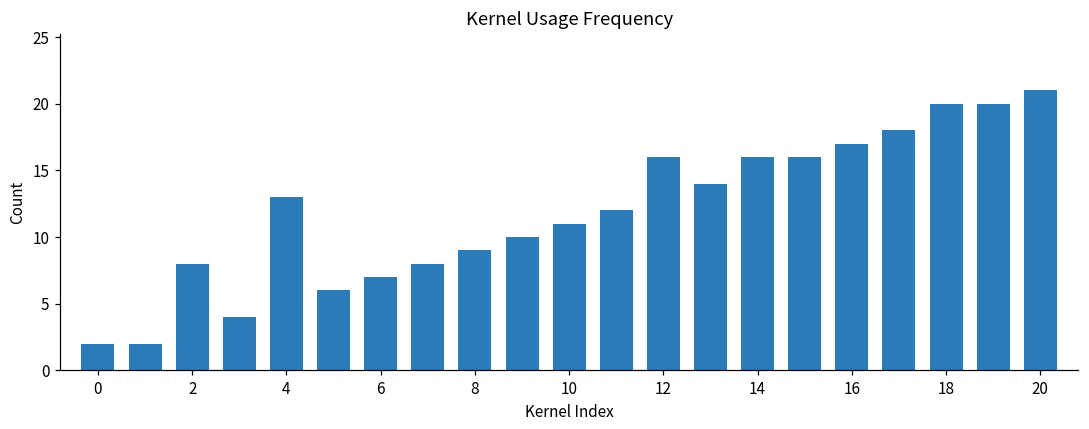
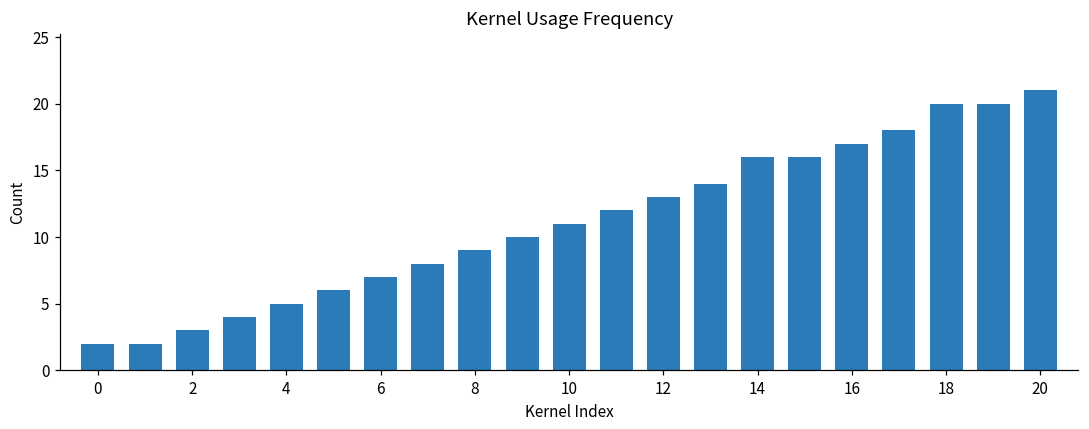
2: 8 -> 3
4: 13 -> 5
12: 16 -> 13
